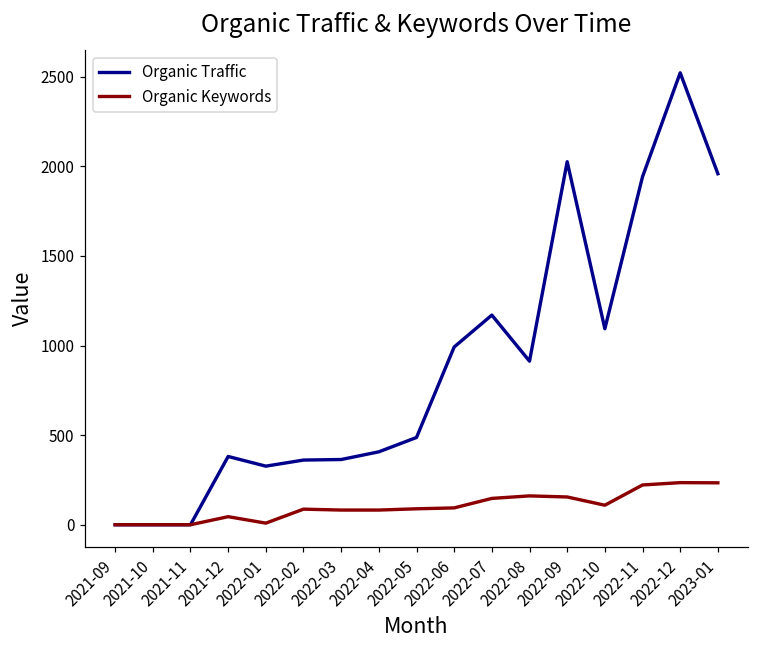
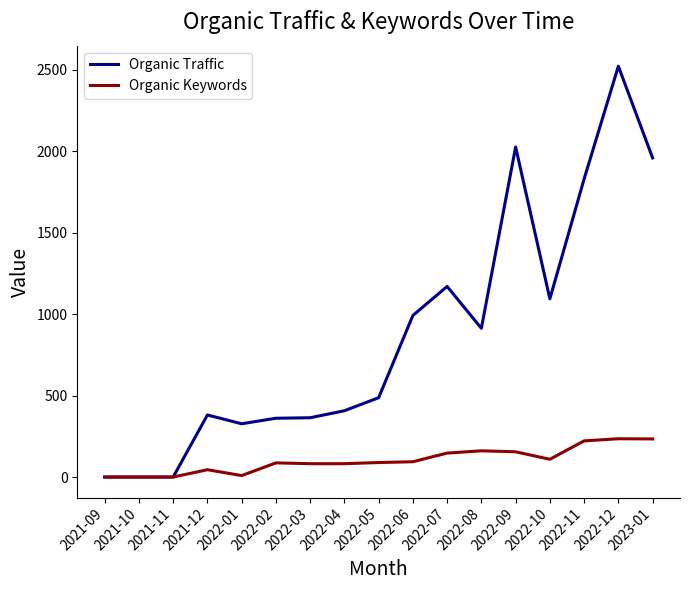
Organic Traffic, 2022-11: 1940 -> 1830
